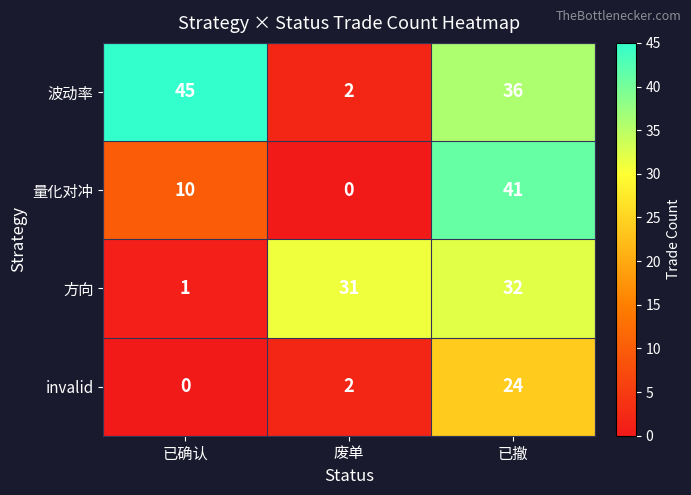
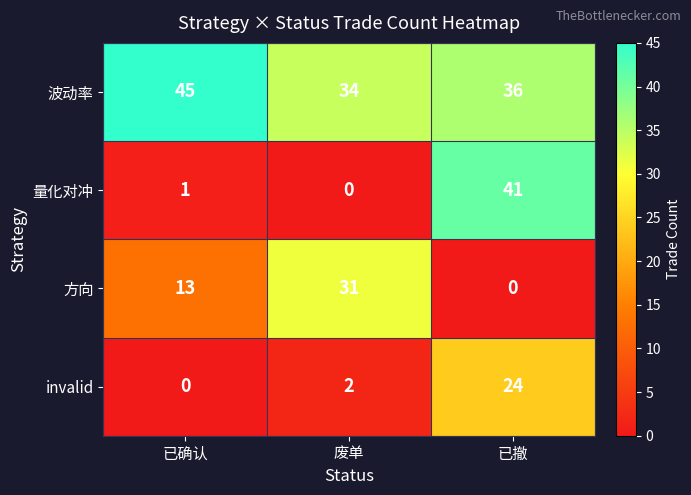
波动率, 废单: 2 -> 34
量化对冲, 已确认: 10 -> 1
方向, 已确认: 1 -> 13
方向, 已撤: 32 -> 0
